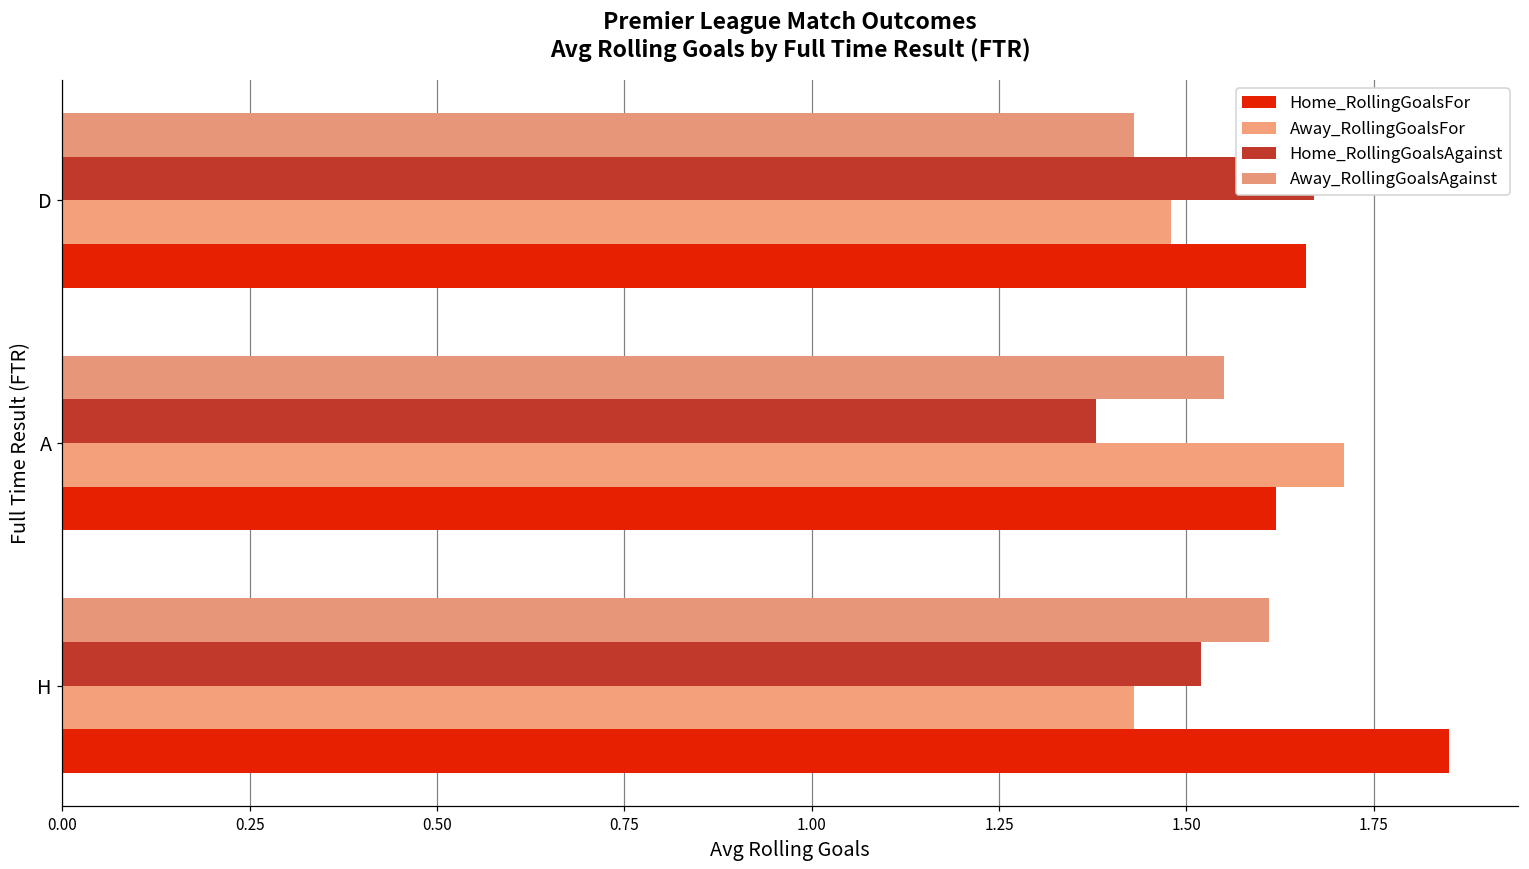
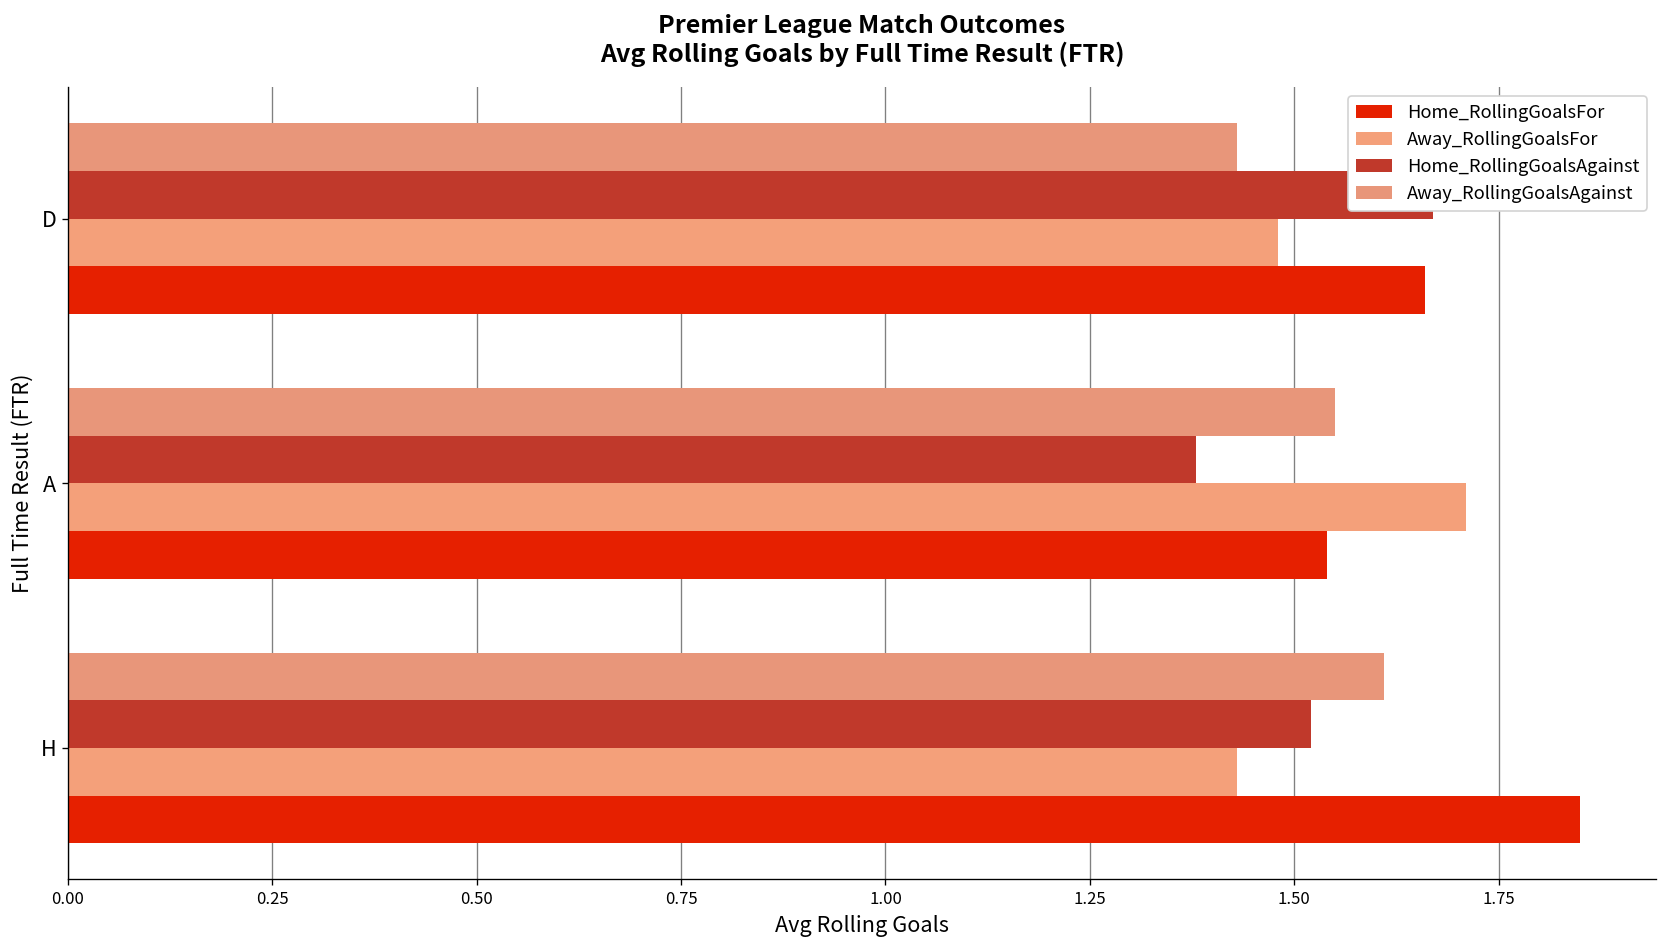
Home_RollingGoalsFor, A: 1.62 -> 1.54
